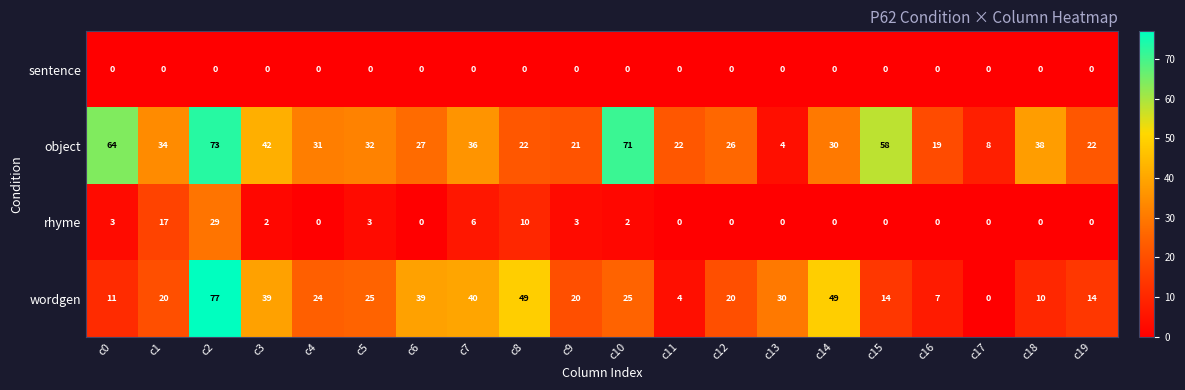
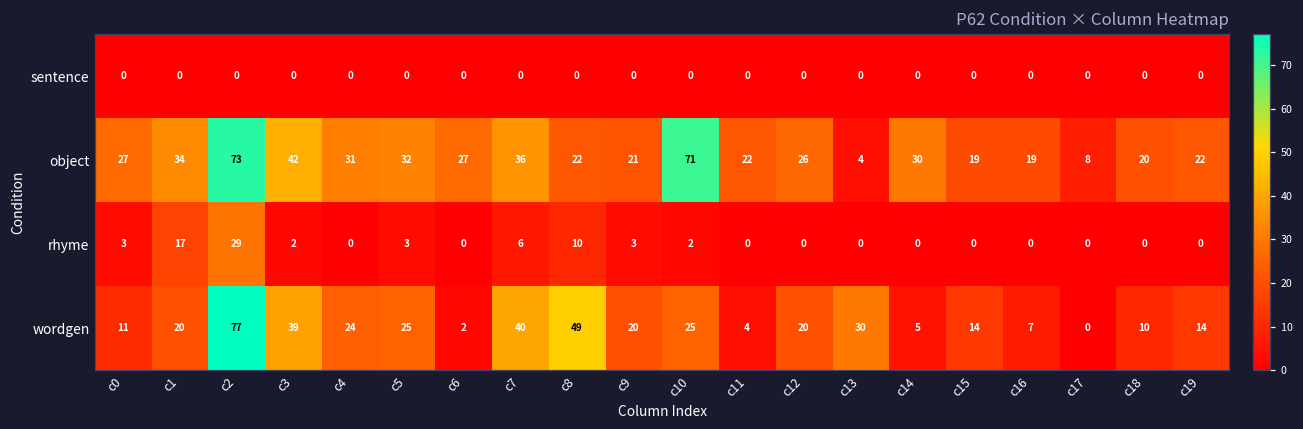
object, c0: 64 -> 27
object, c15: 58 -> 19
object, c18: 38 -> 20
wordgen, c6: 39 -> 2
wordgen, c14: 49 -> 5
